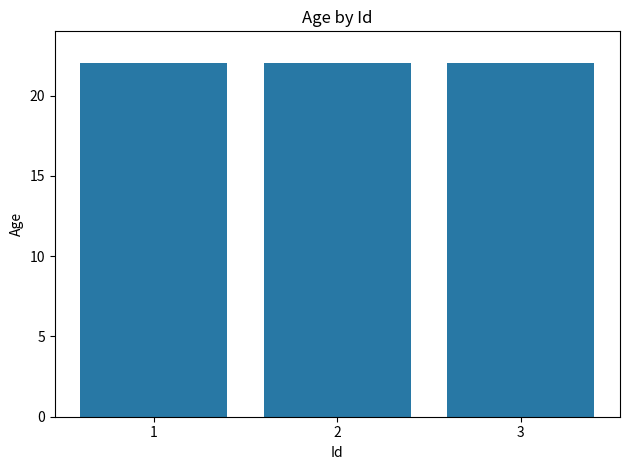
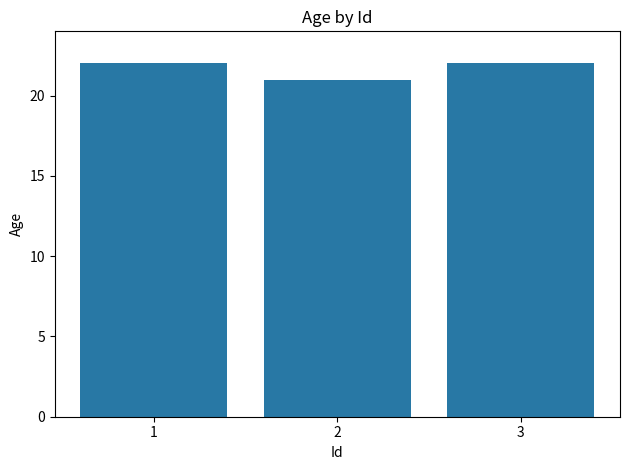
2: 22 -> 21
